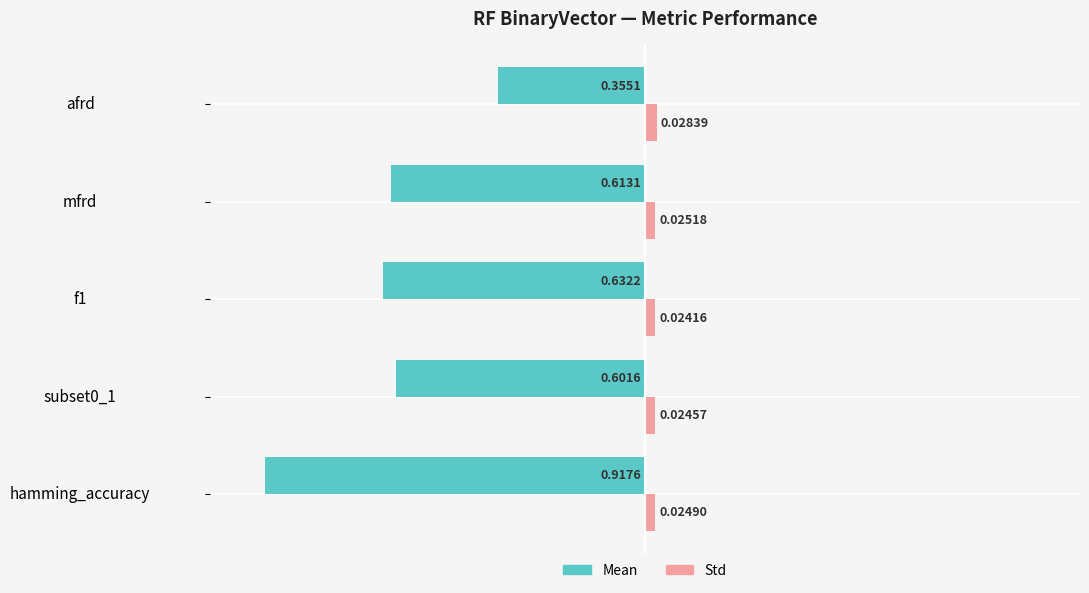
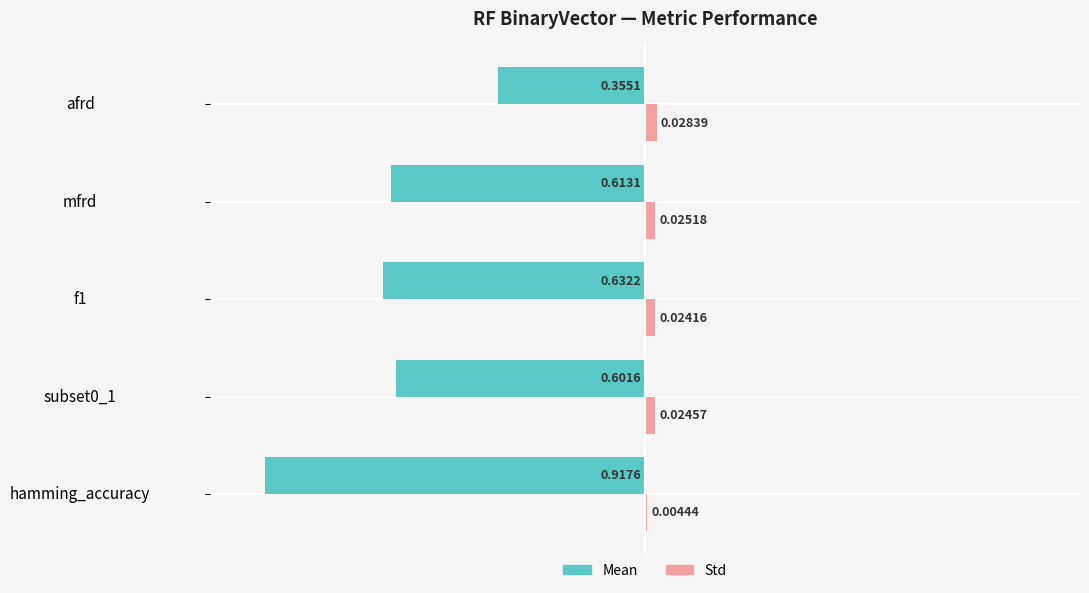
Std, hamming_accuracy: 0.02490 -> 0.00444
